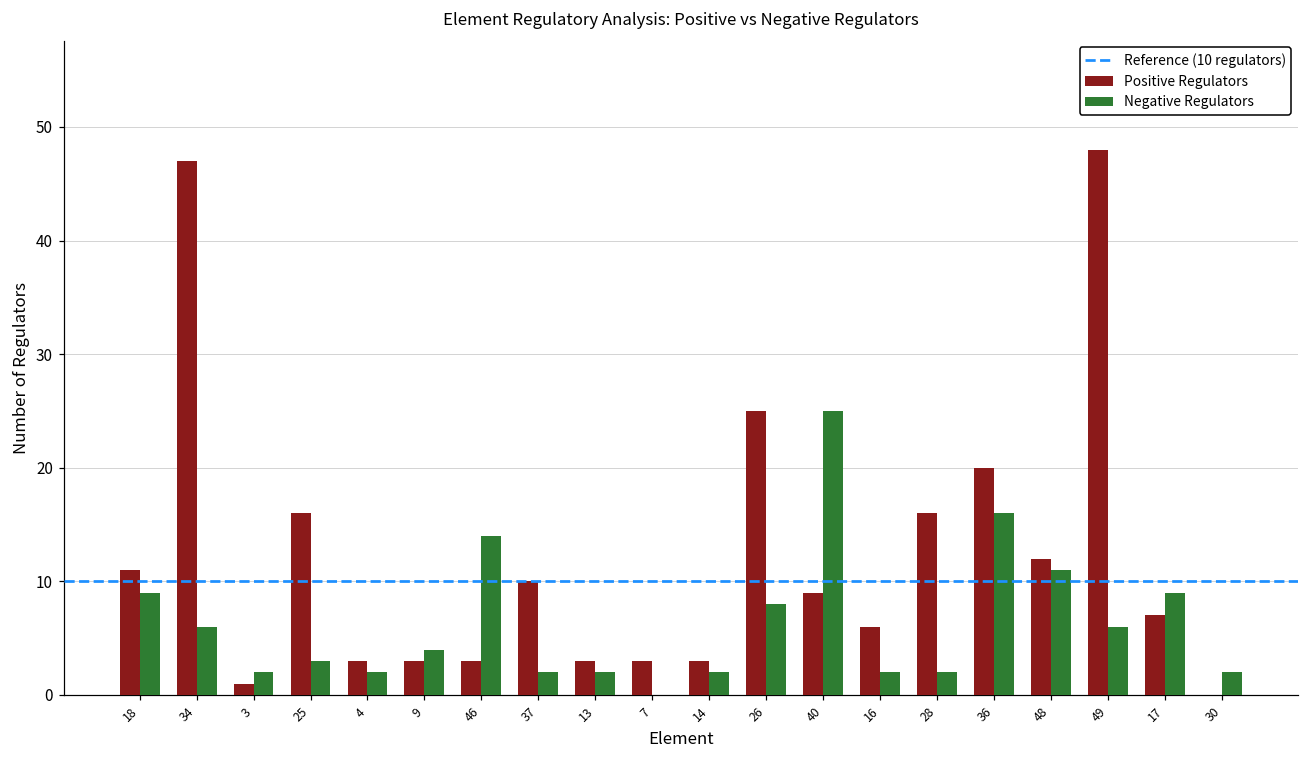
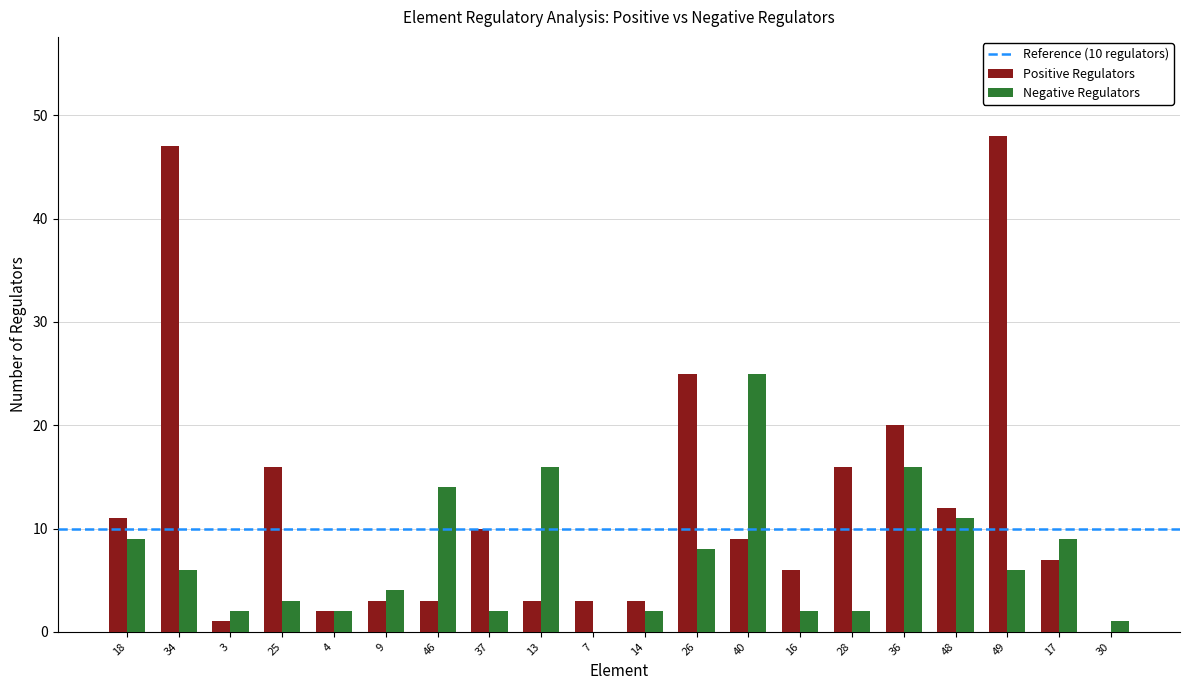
Positive Regulators, 4: 3 -> 2
Negative Regulators, 13: 2 -> 16
Negative Regulators, 30: 2 -> 1
